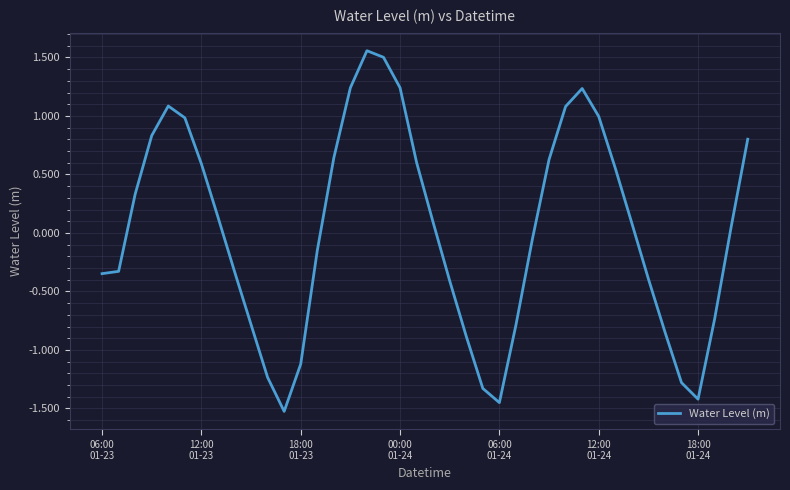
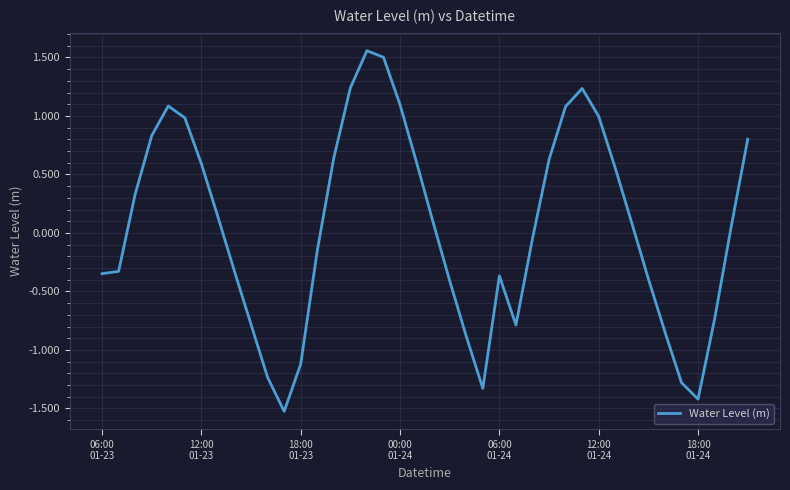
00:00 01-24: 1.24 -> 1.10
06:00 01-24: -1.45 -> -0.37
